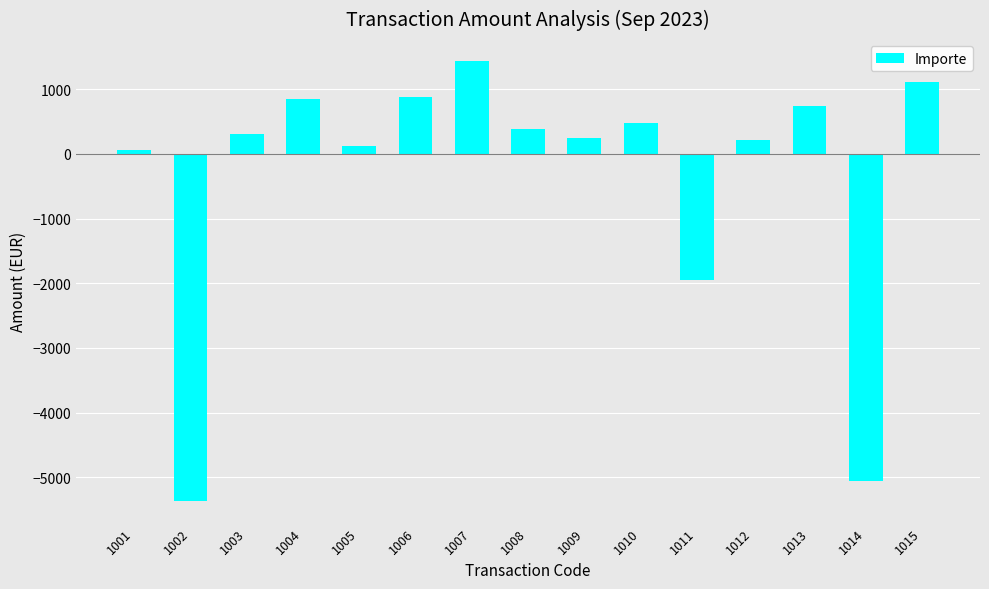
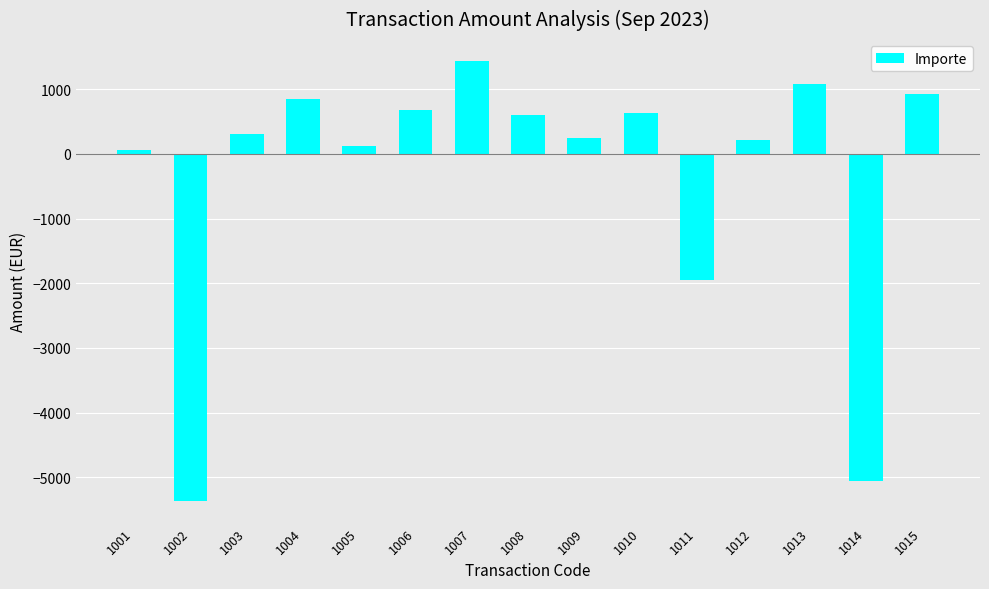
1006: 900 -> 700
1008: 400 -> 600
1010: 500 -> 600
1013: 700 -> 1100
1015: 1100 -> 900
